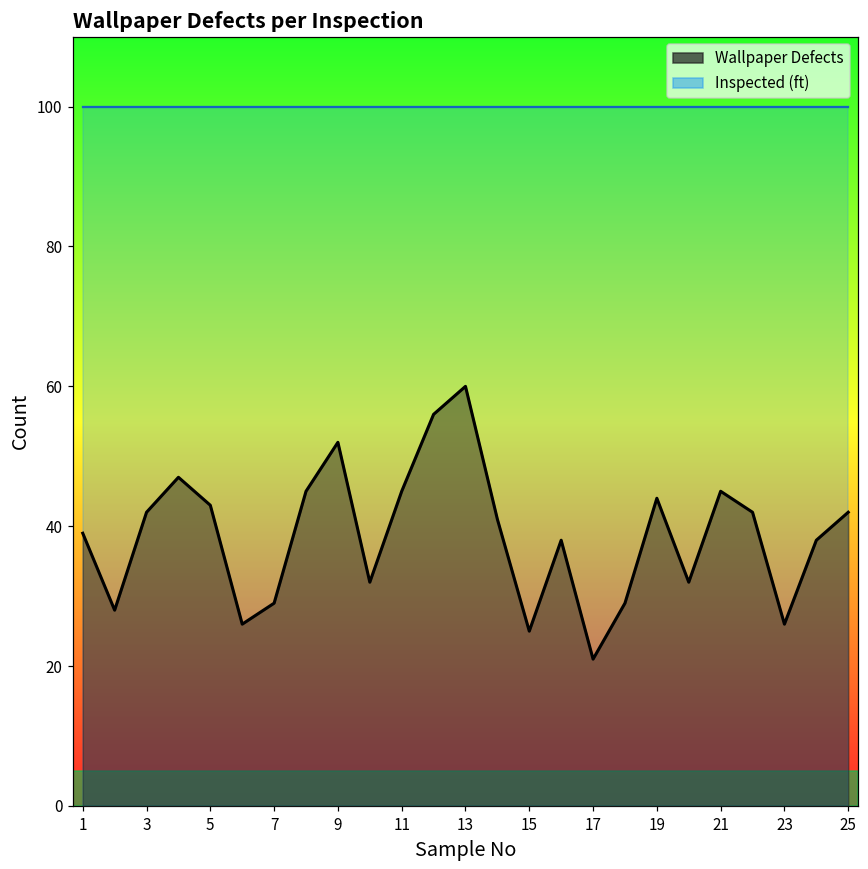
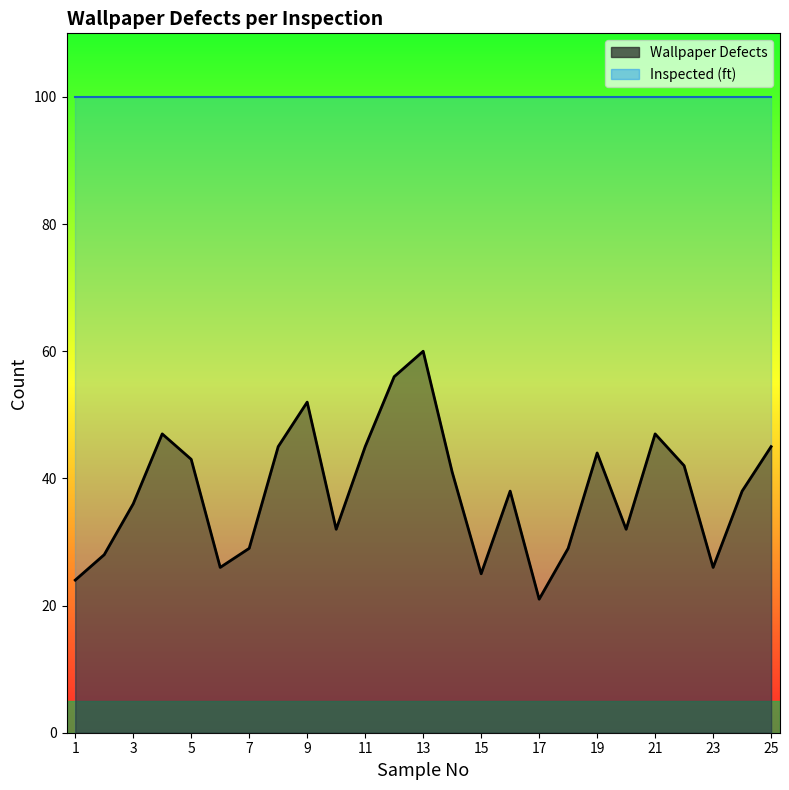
Wallpaper Defects, 1: 39 -> 24
Wallpaper Defects, 3: 42 -> 36
Wallpaper Defects, 21: 45 -> 47
Wallpaper Defects, 25: 42 -> 45
